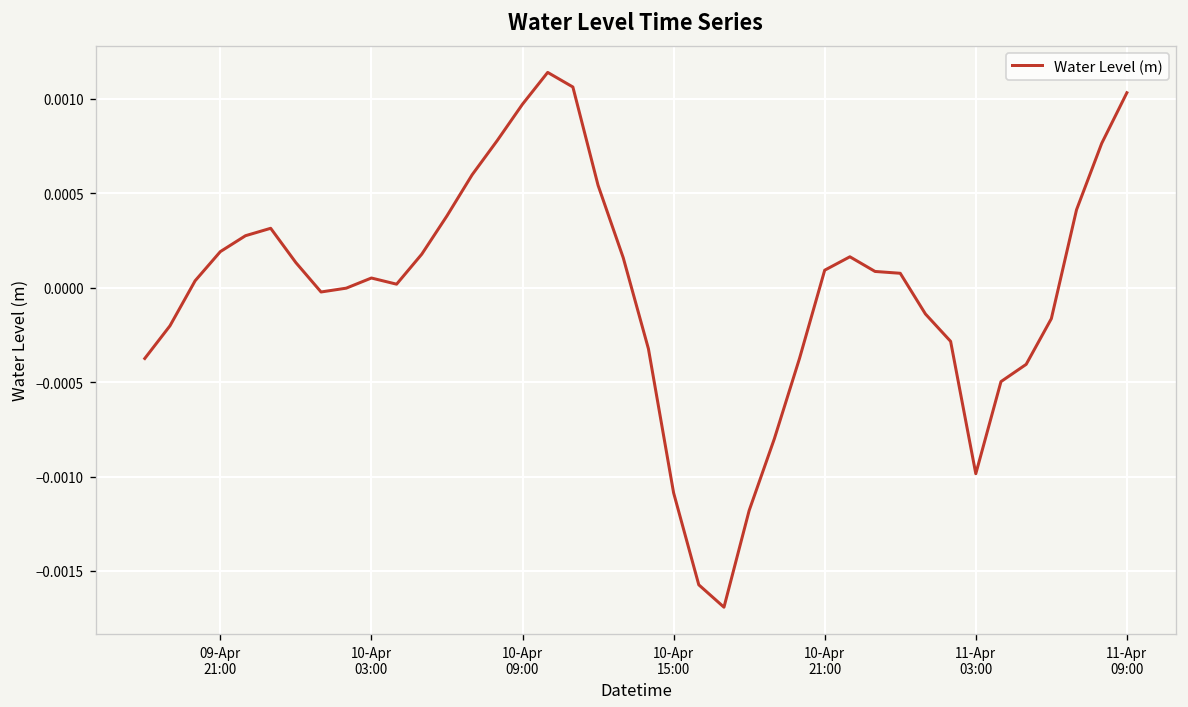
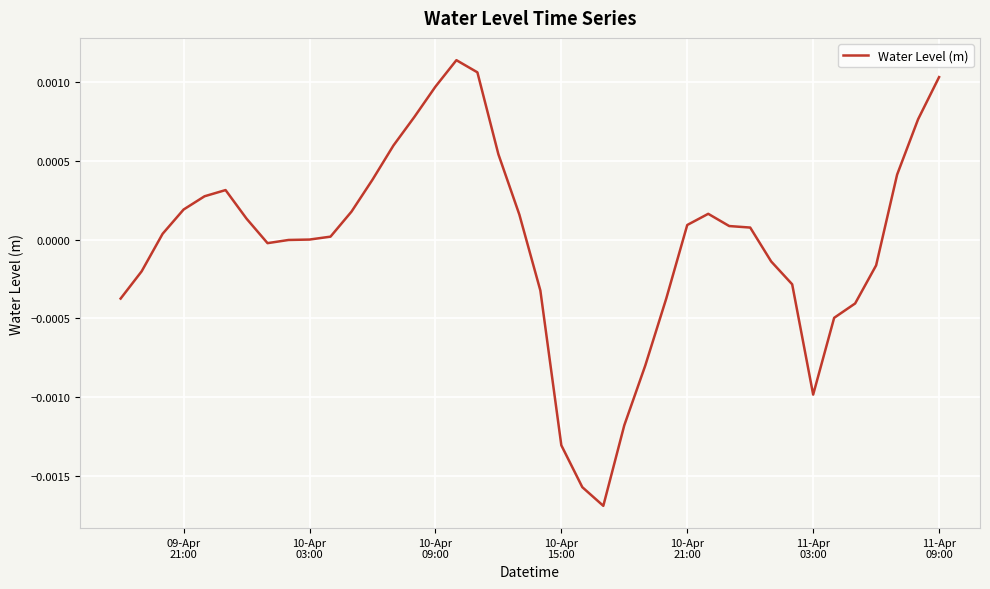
10-Apr 03:00: 0.0001 -> 0.0000
10-Apr 15:00: -0.00109 -> -0.00131
